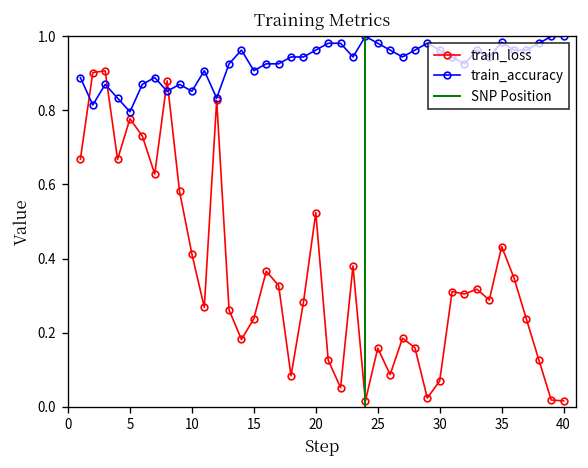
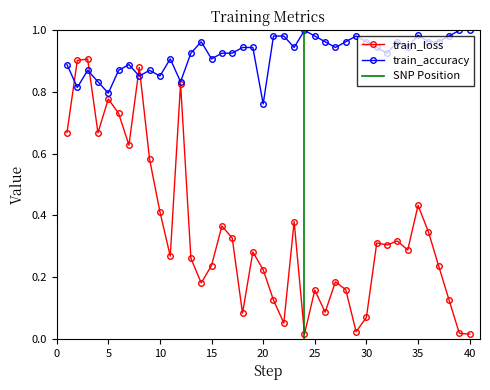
train_loss, 20: 0.52 -> 0.22
train_accuracy, 20: 0.96 -> 0.76
